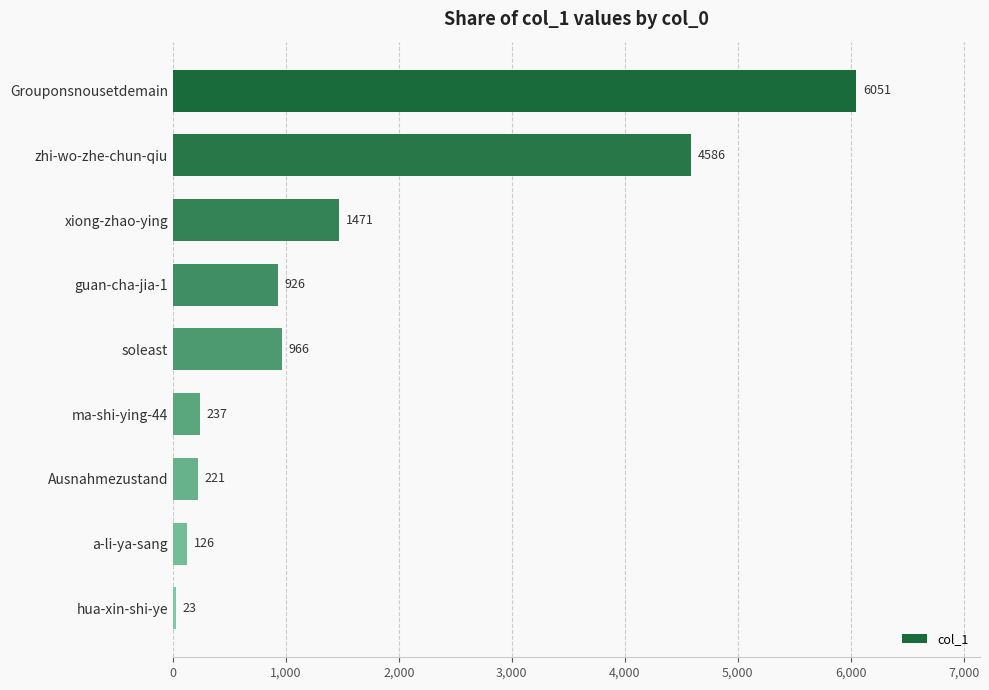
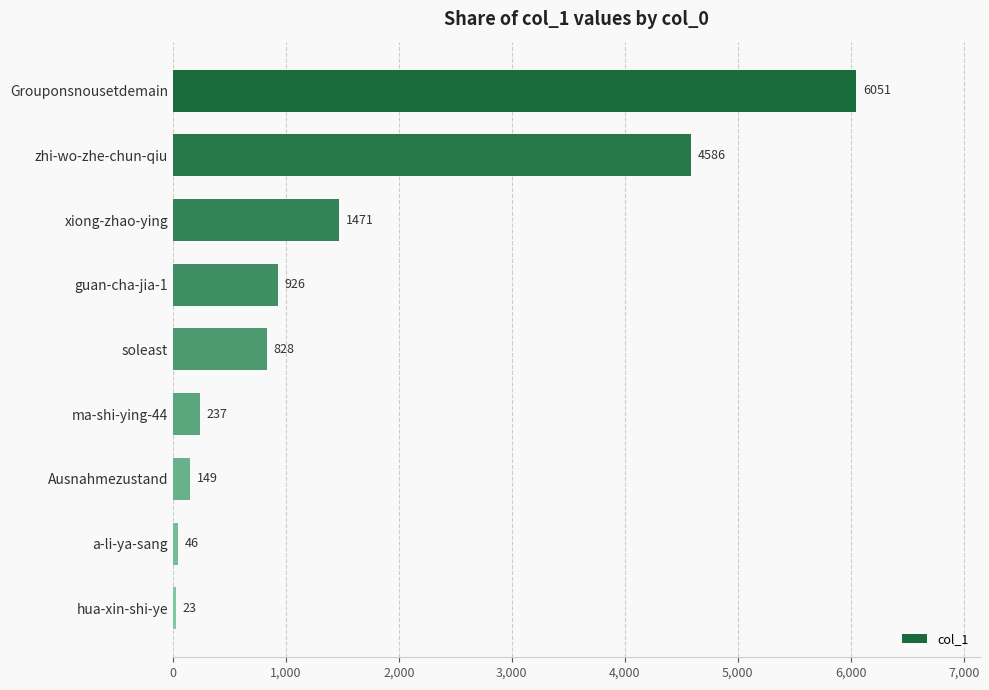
soleast: 966 -> 828
Ausnahmezustand: 221 -> 149
a-li-ya-sang: 126 -> 46
